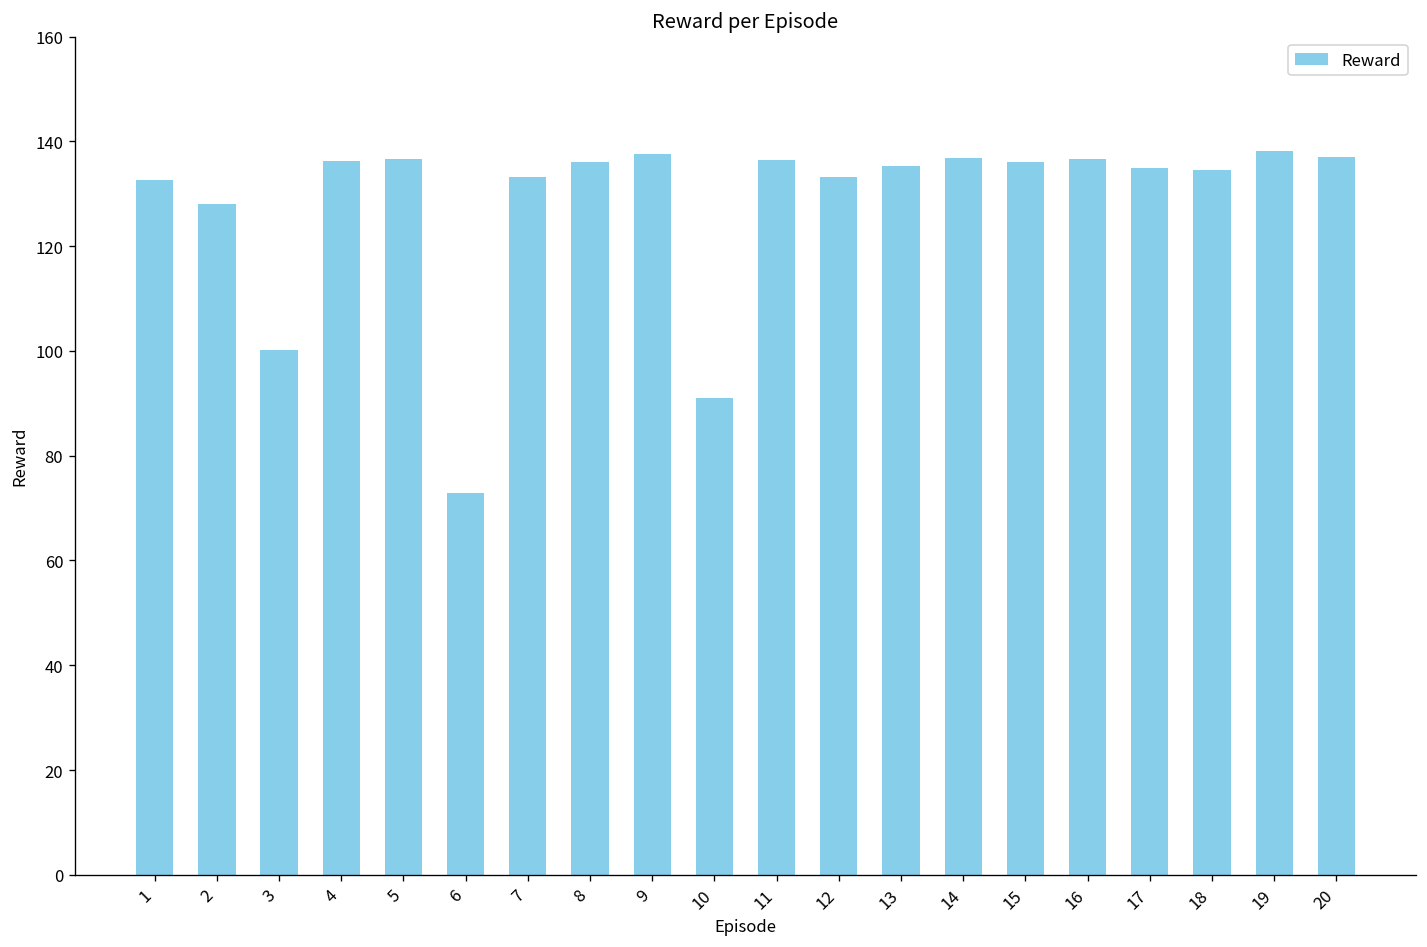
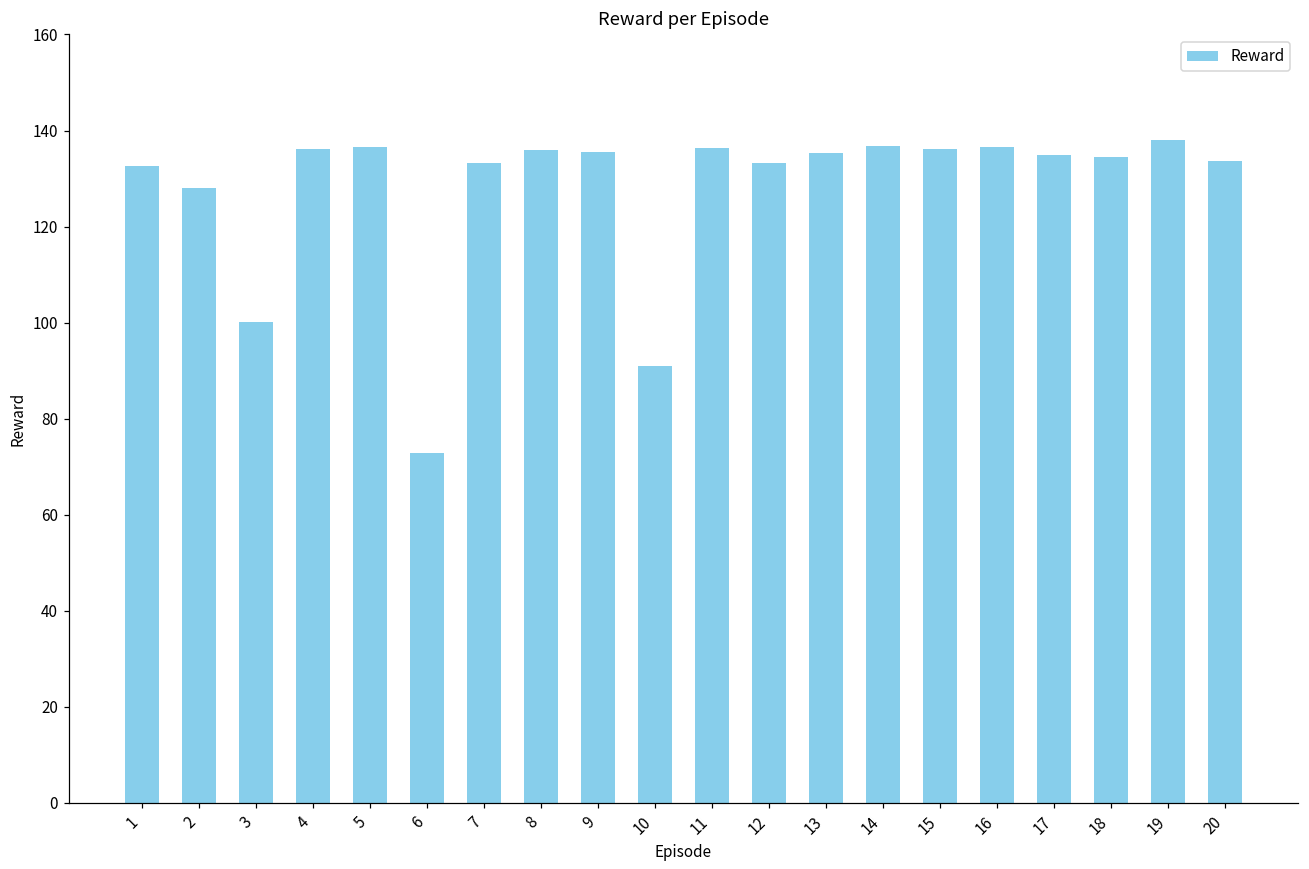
9: 138 -> 135
20: 137 -> 134
